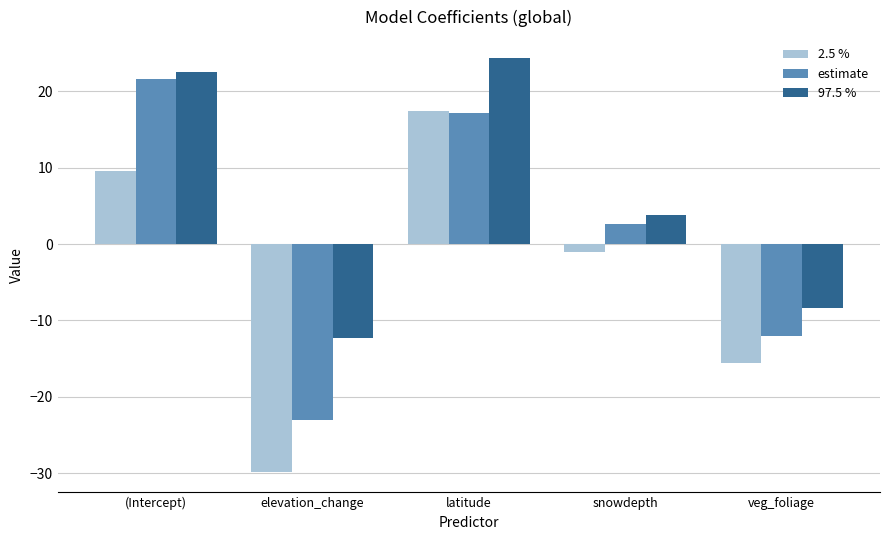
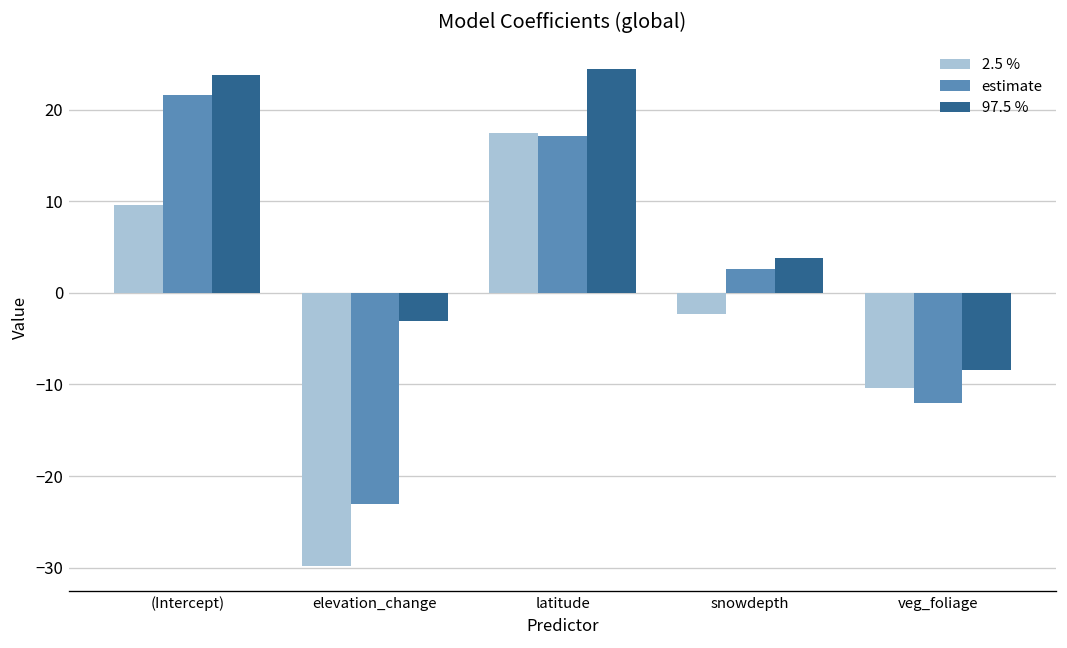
97.5 %, (Intercept): 22 -> 24
97.5 %, elevation_change: -12 -> -3
2.5 %, snowdepth: -1 -> -2
2.5 %, veg_foliage: -16 -> -10
